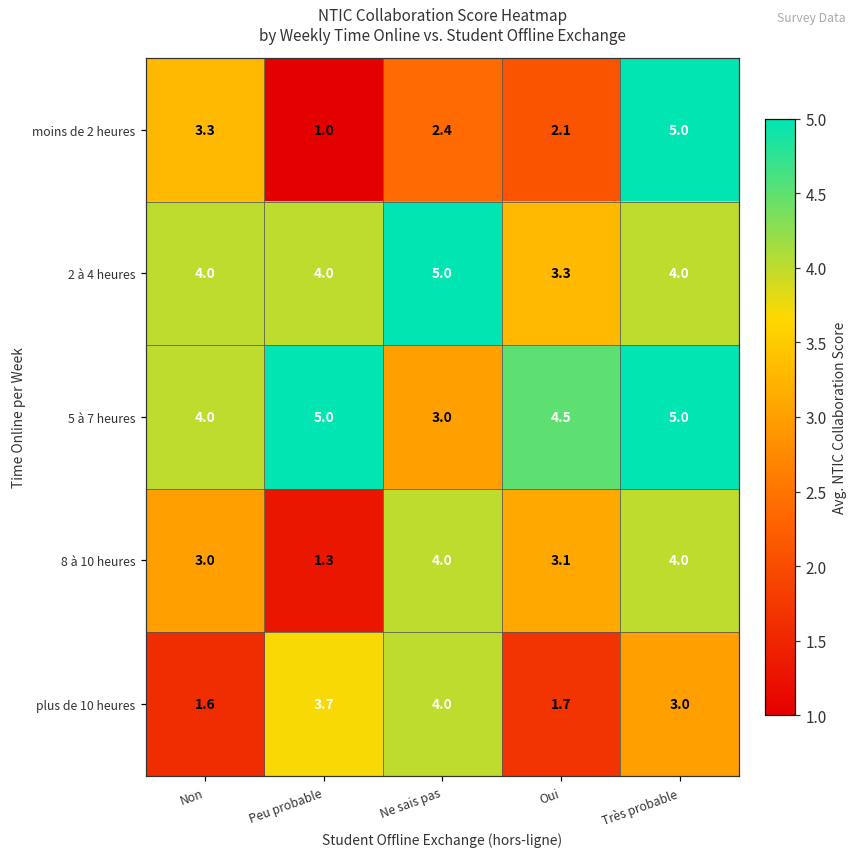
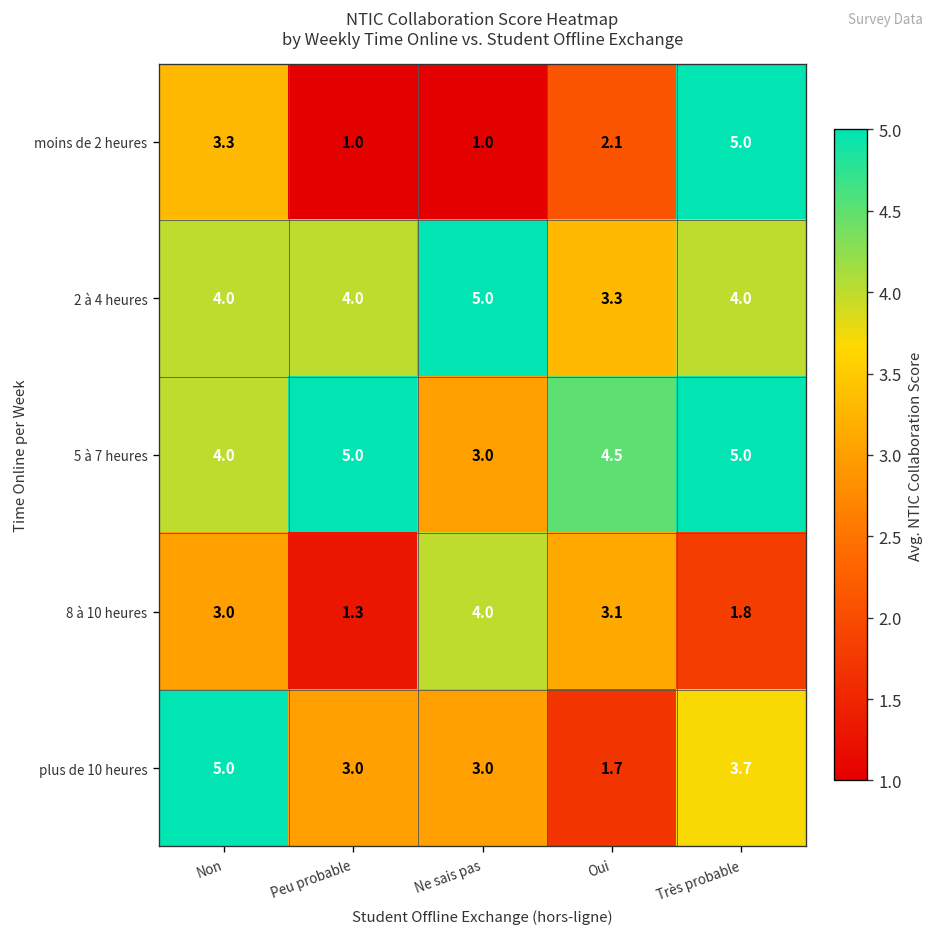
moins de 2 heures, Ne sais pas: 2.4 -> 1.0
8 à 10 heures, Très probable: 4.0 -> 1.8
plus de 10 heures, Non: 1.6 -> 5.0
plus de 10 heures, Peu probable: 3.7 -> 3.0
plus de 10 heures, Ne sais pas: 4.0 -> 3.0
plus de 10 heures, Très probable: 3.0 -> 3.7
